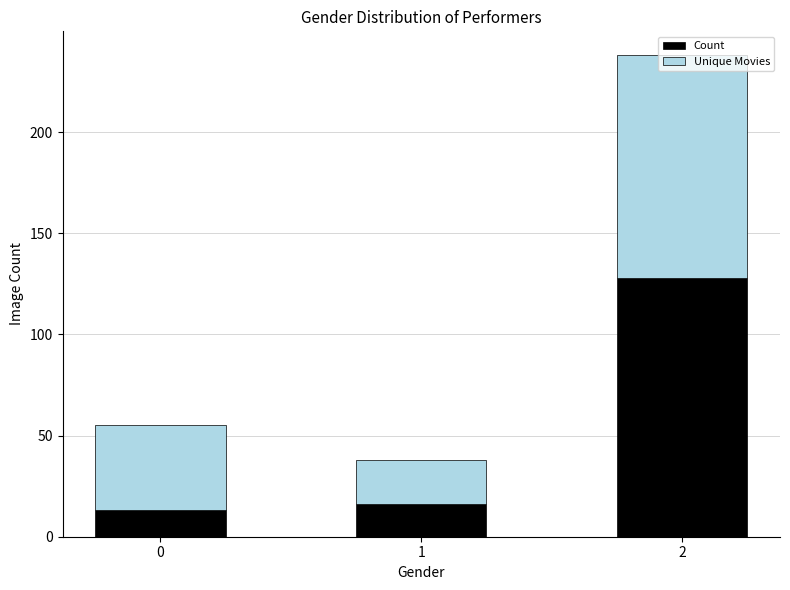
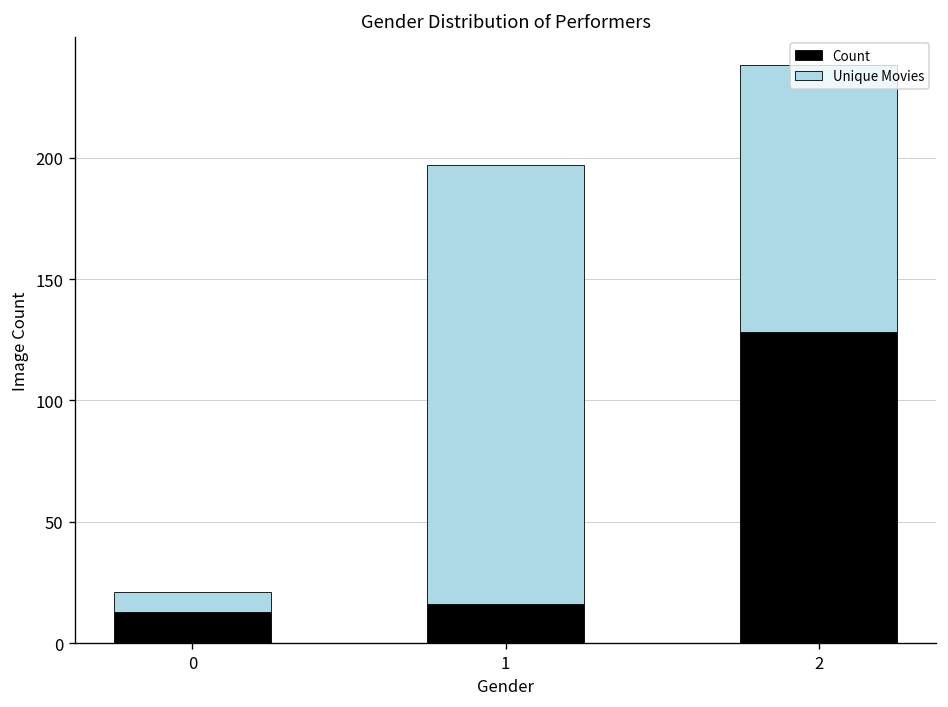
Unique Movies, 0: 42 -> 8
Unique Movies, 1: 22 -> 181
